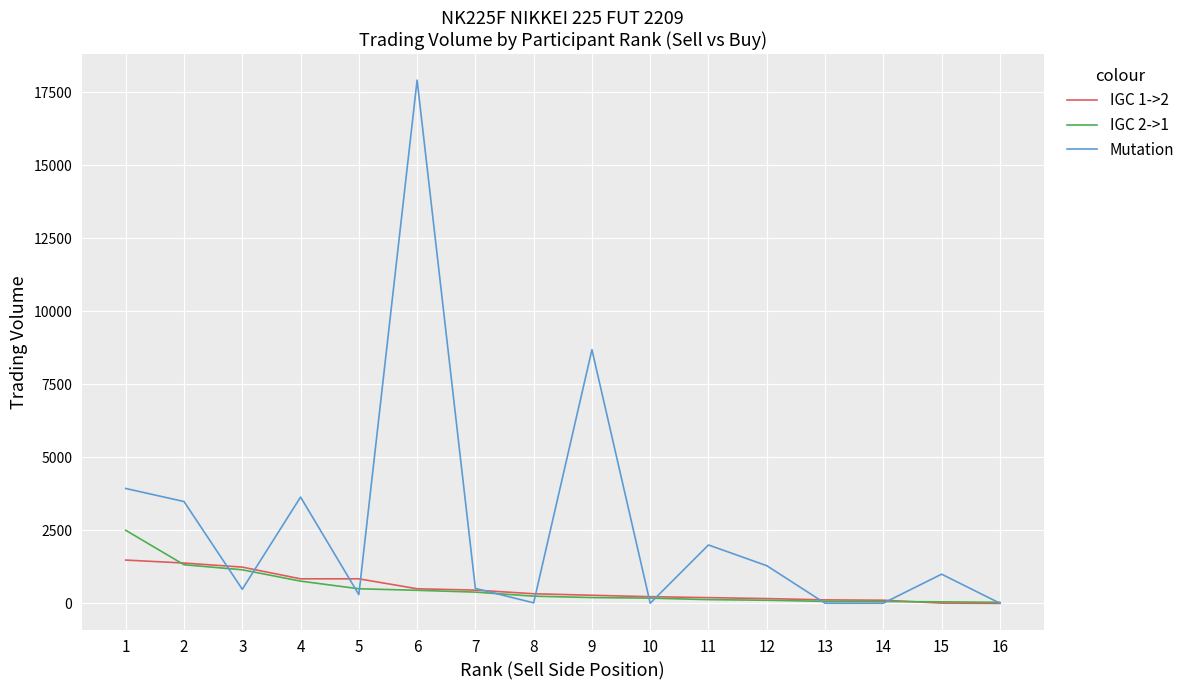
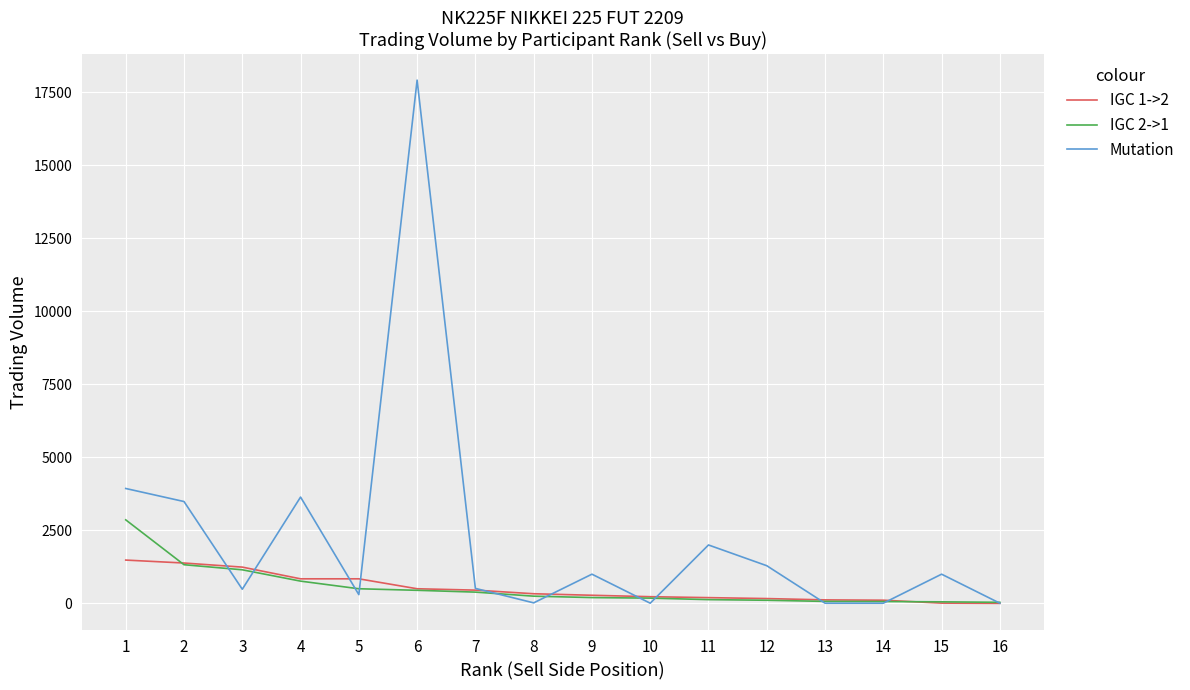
IGC 2->1, 1: 2500 -> 2900
Mutation, 9: 8700 -> 1000
